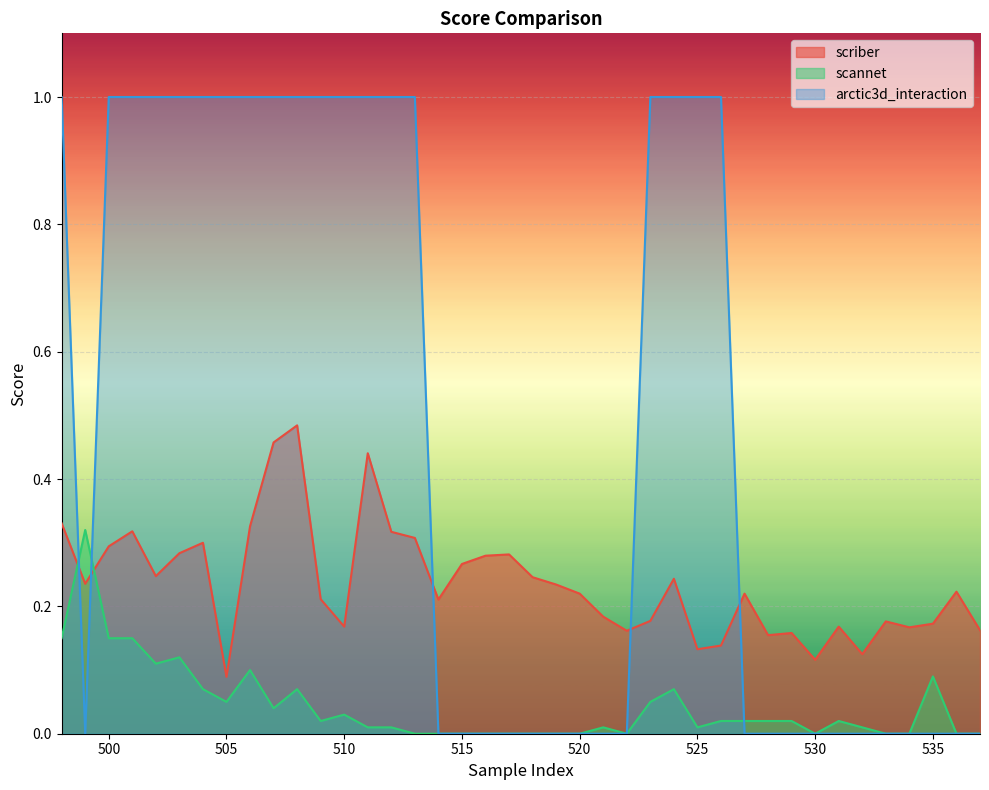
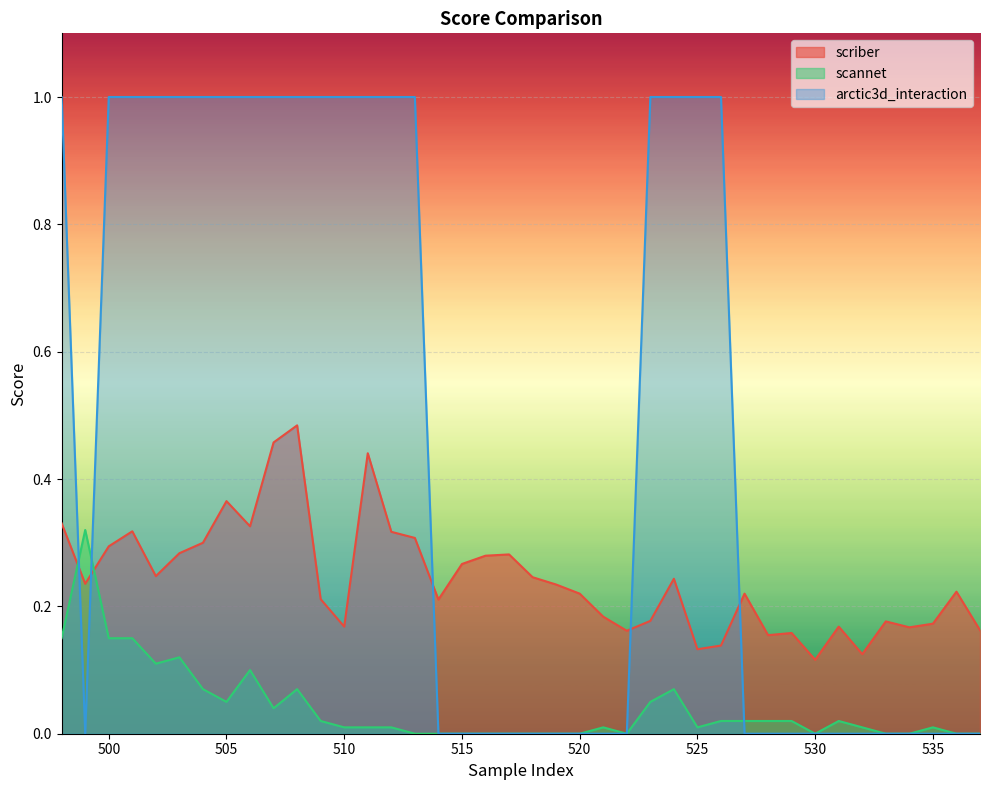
scriber, 505: 0.09 -> 0.37
scannet, 510: 0.03 -> 0.01
scannet, 535: 0.09 -> 0.01
